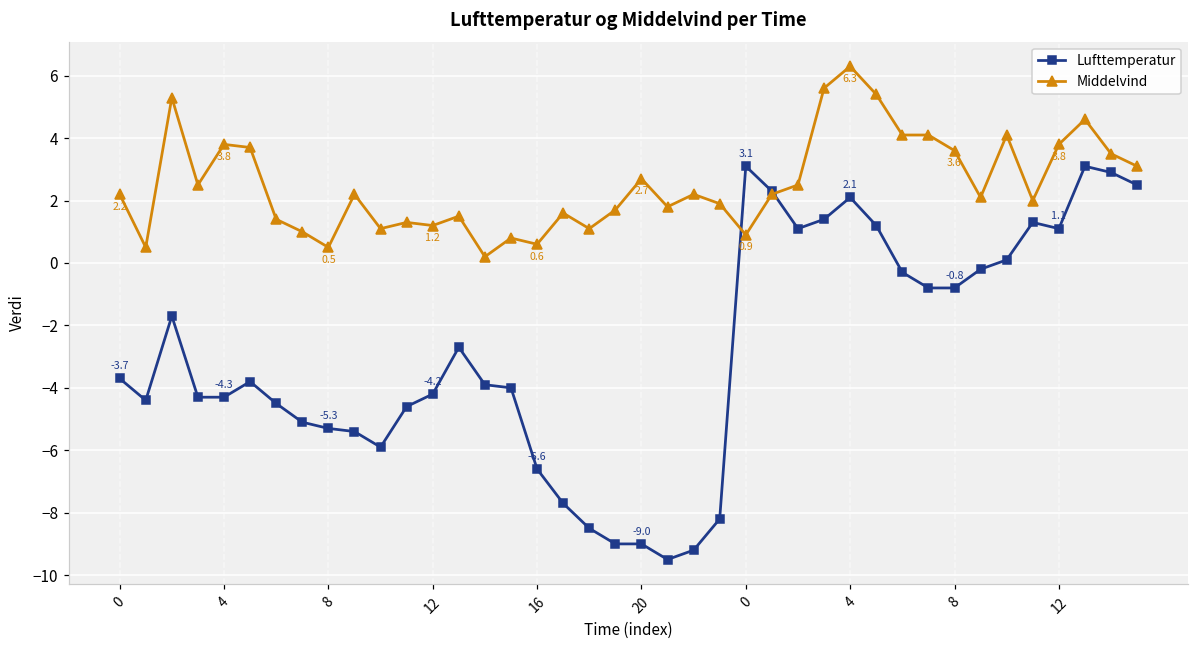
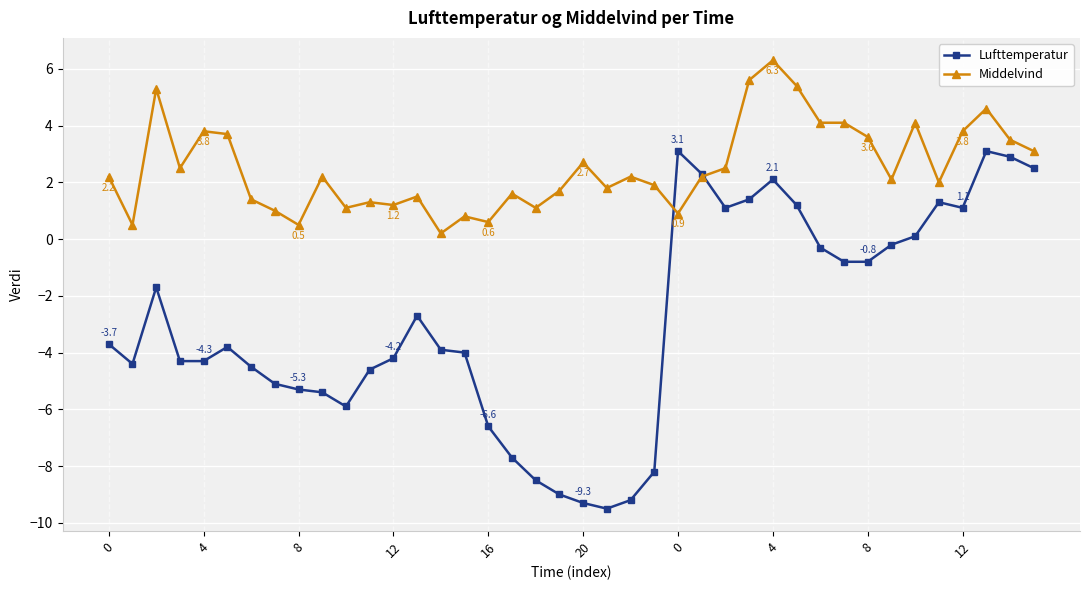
Lufttemperatur, 20: -9.0 -> -9.3
